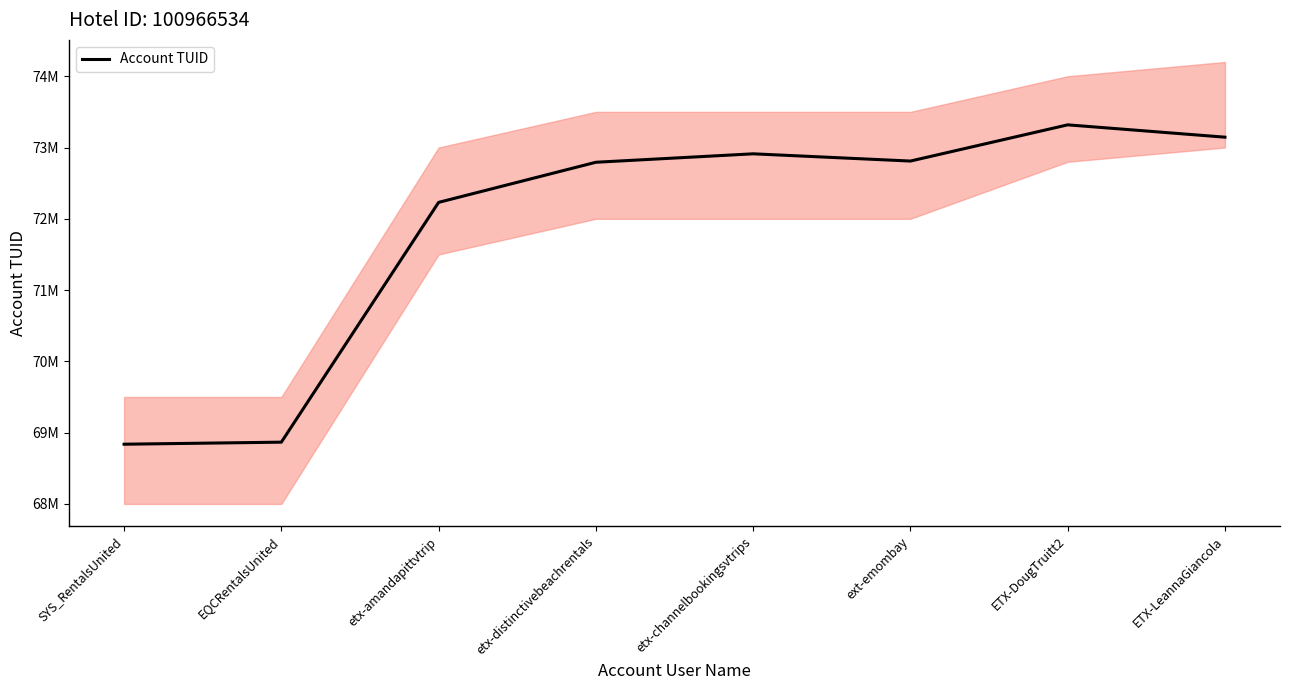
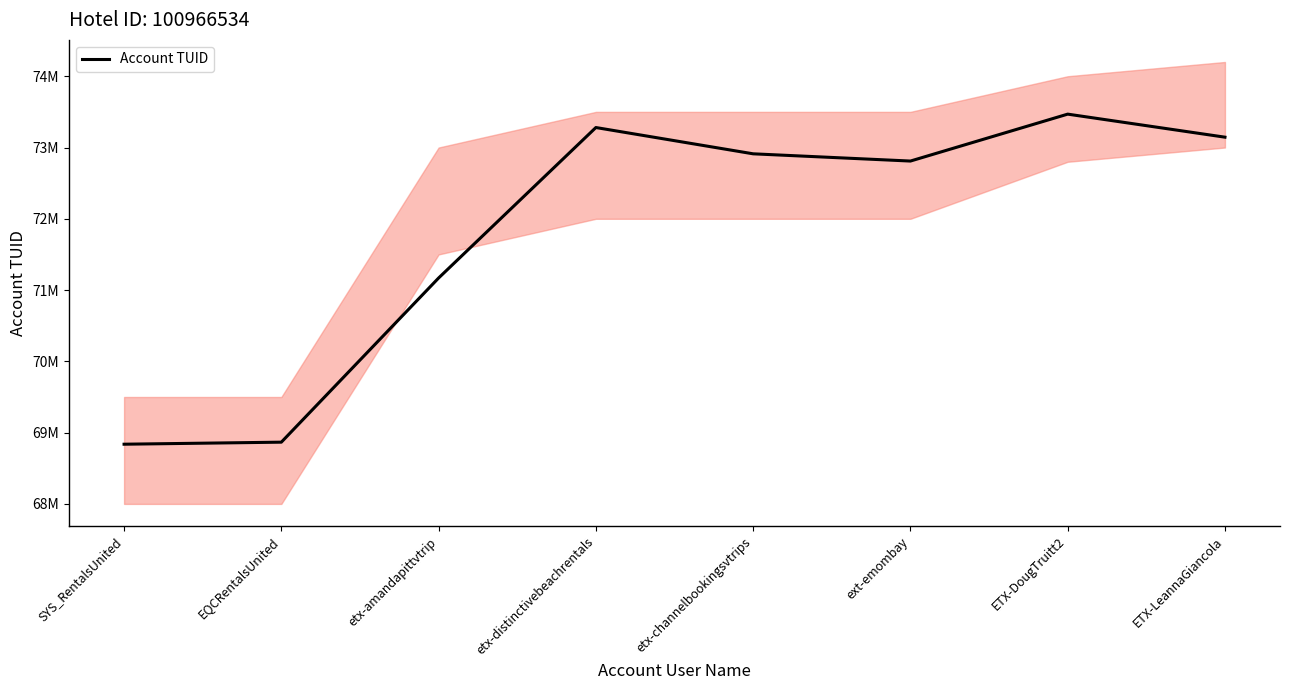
Account TUID, etx-amandapittvtrip: 72200000 -> 71200000
Account TUID, etx-distinctivebeachrentals: 72800000 -> 73300000
Account TUID, ETX-DougTruitt2: 73300000 -> 73500000
